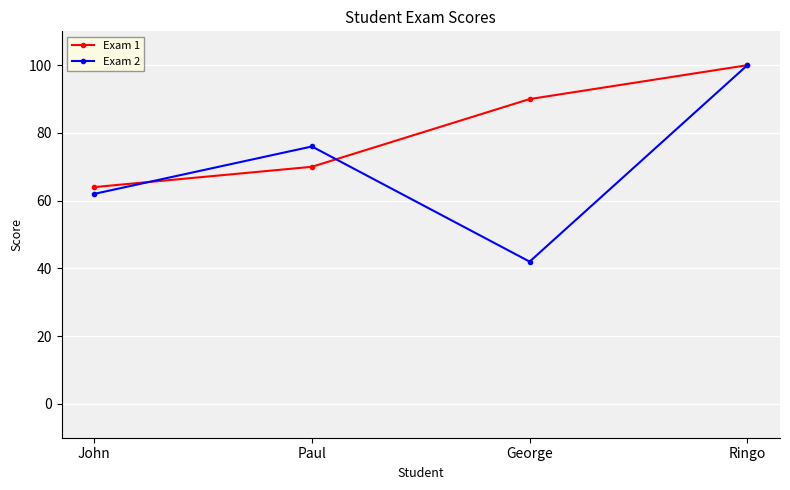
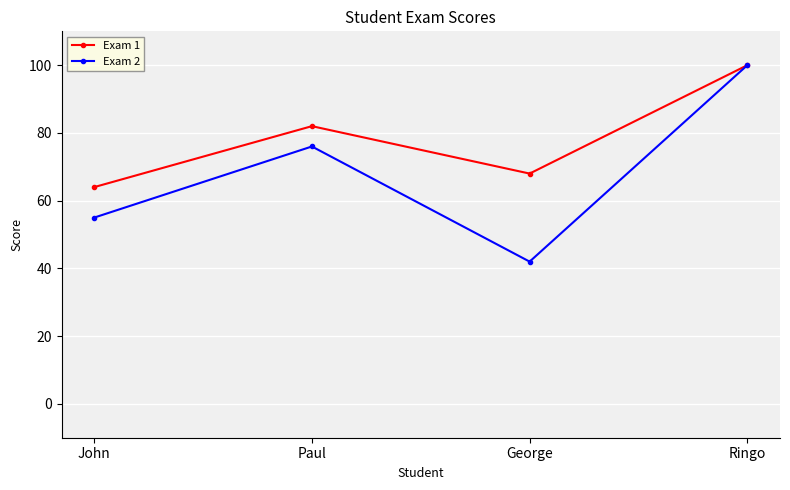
Exam 2, John: 62 -> 55
Exam 1, Paul: 70 -> 82
Exam 1, George: 90 -> 68
